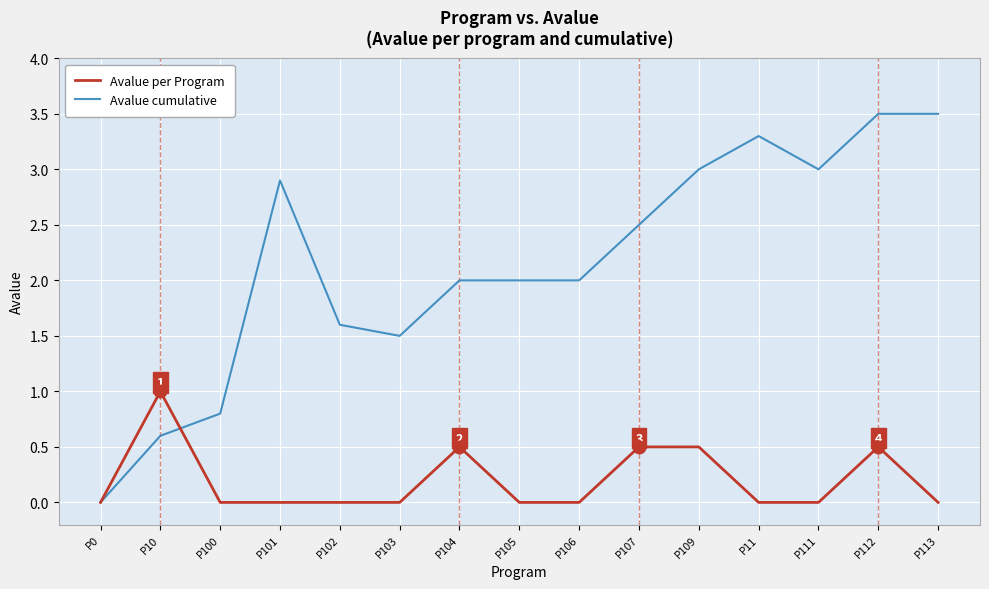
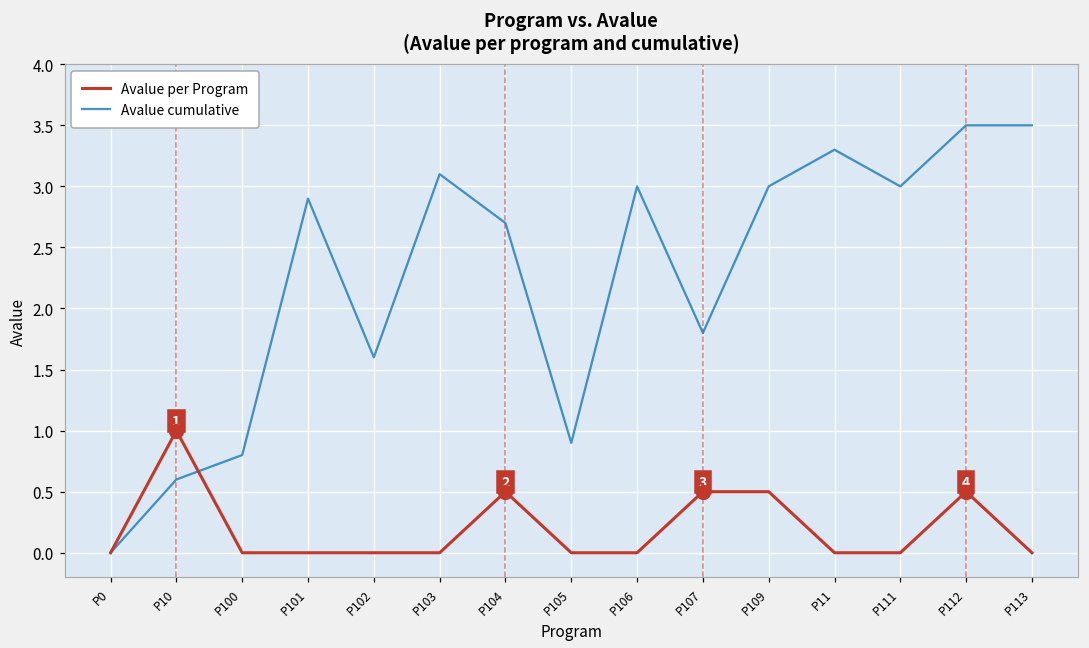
Avalue cumulative, P103: 1.5 -> 3.1
Avalue cumulative, P104: 2.0 -> 2.7
Avalue cumulative, P105: 2.0 -> 0.9
Avalue cumulative, P106: 2 -> 3
Avalue cumulative, P107: 2.5 -> 1.8
